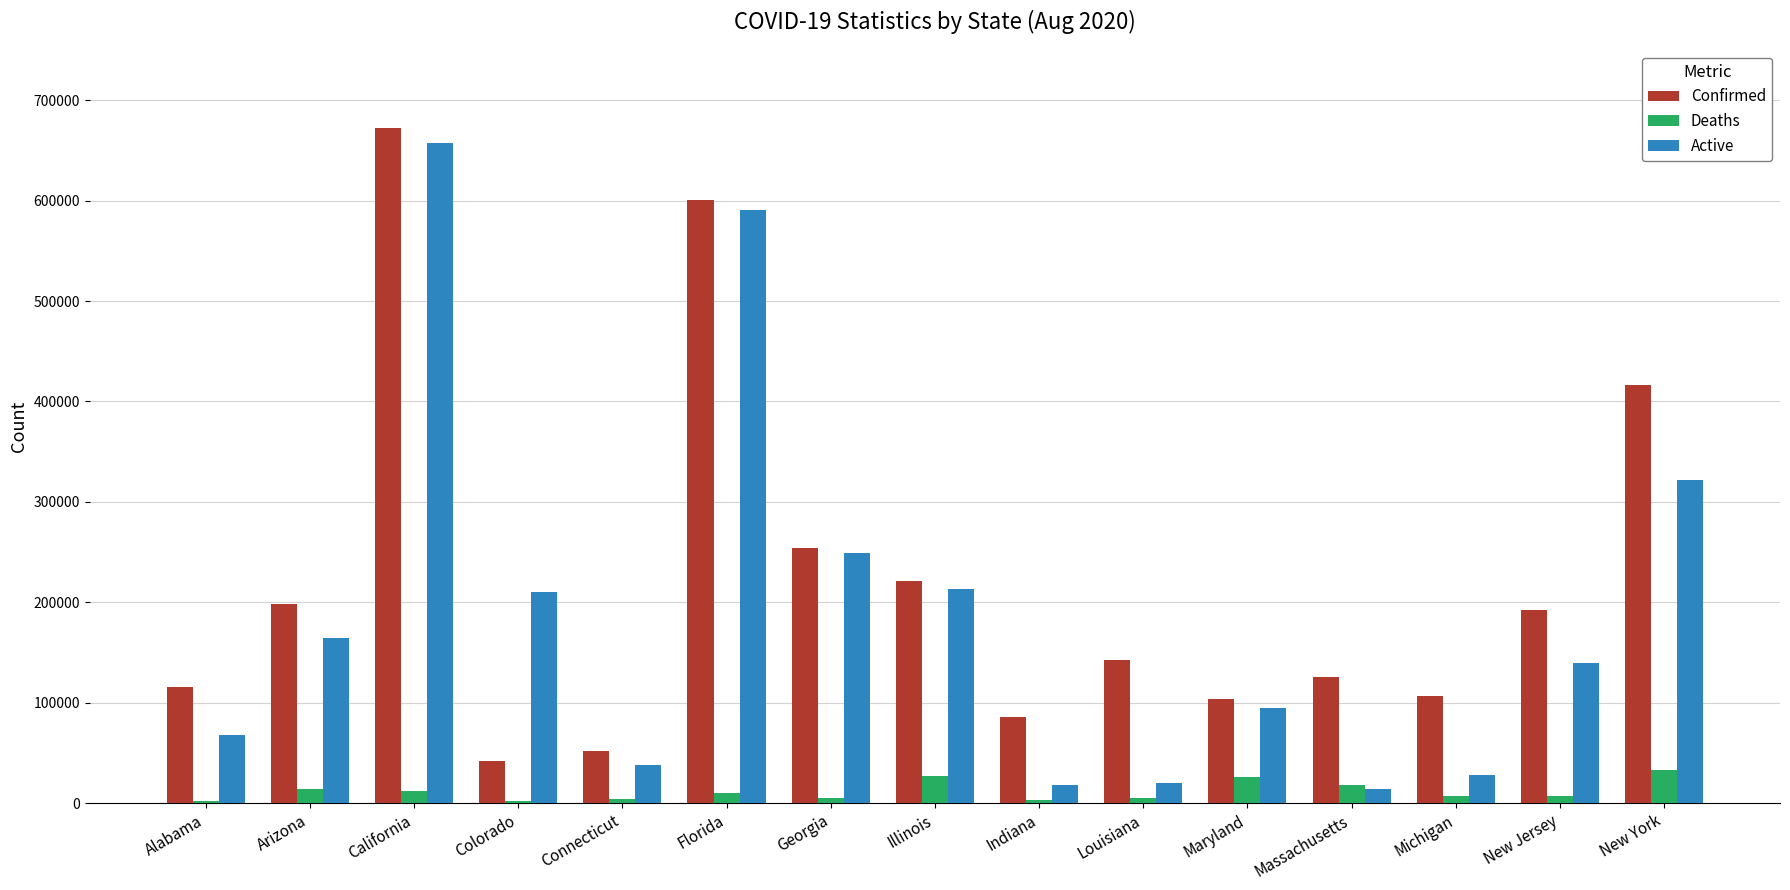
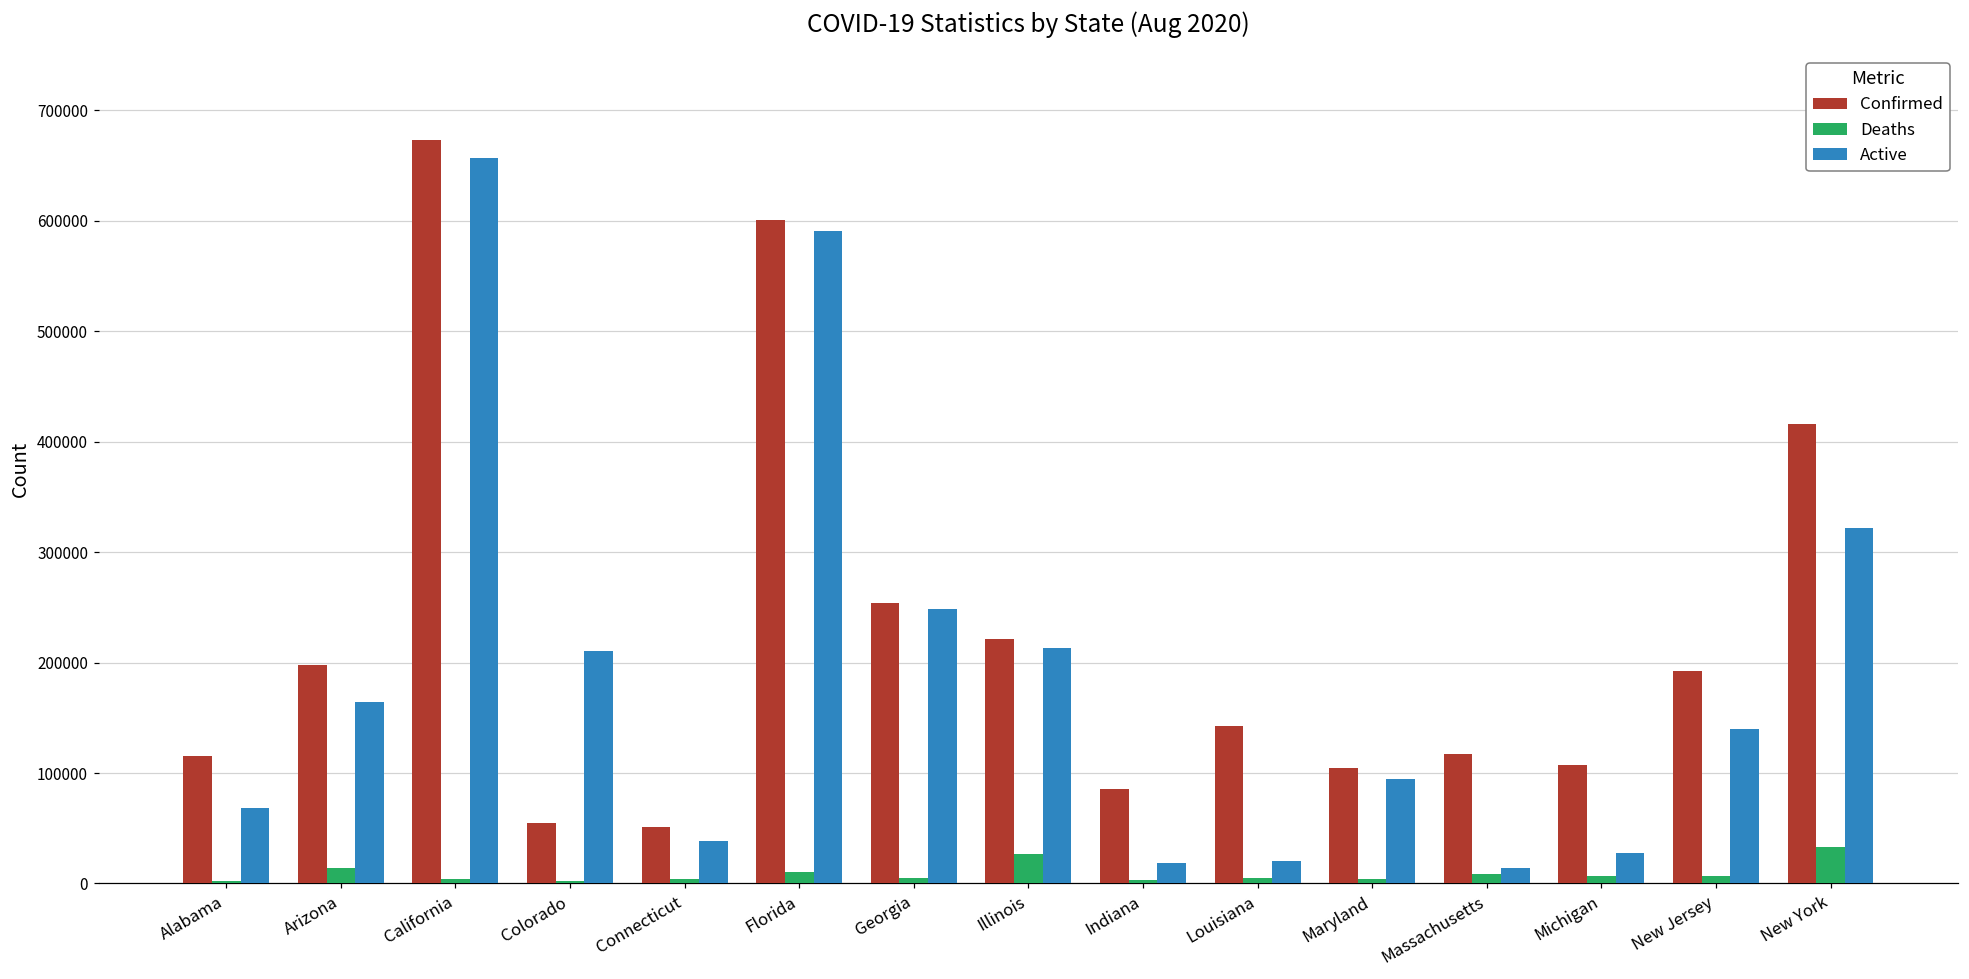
Deaths, California: 12000 -> 4000
Confirmed, Colorado: 42000 -> 55000
Deaths, Maryland: 26000 -> 4000
Confirmed, Massachusetts: 125000 -> 117000
Deaths, Massachusetts: 18000 -> 9000
